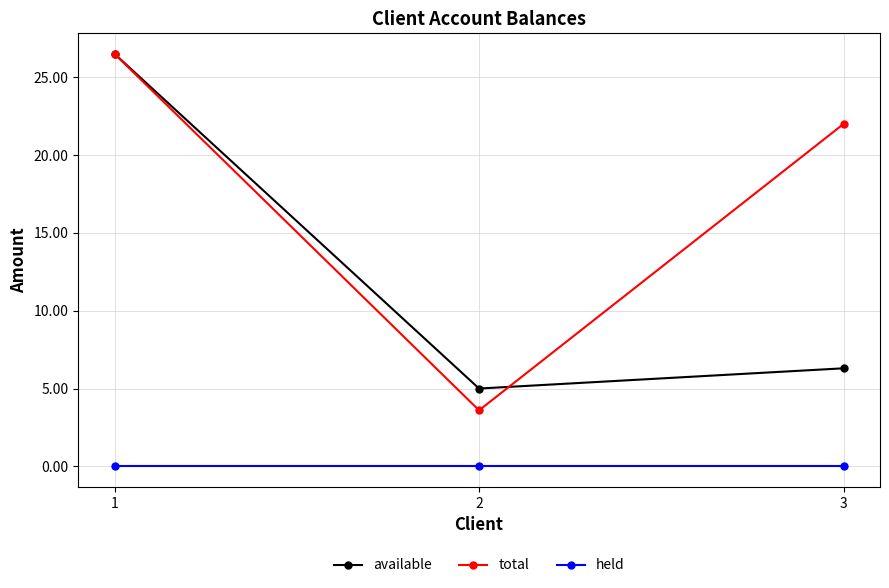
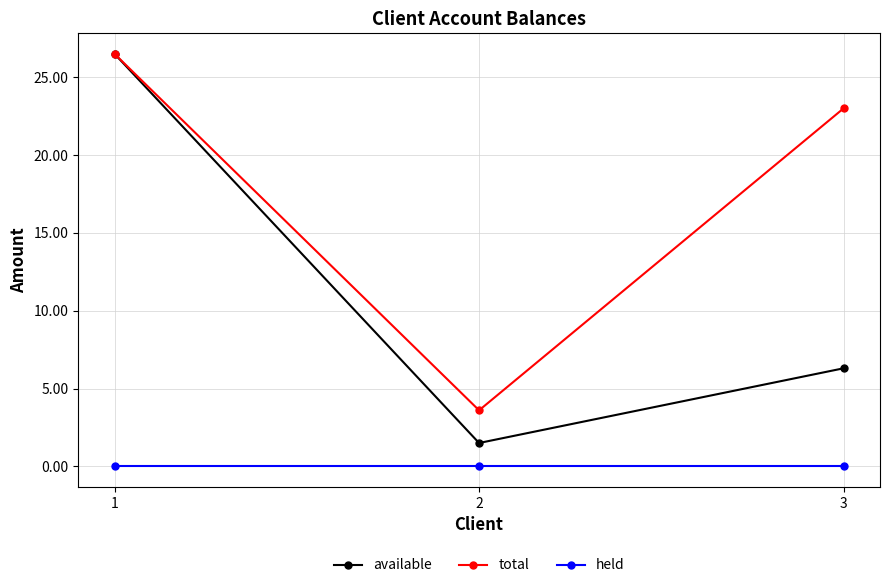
available, 2: 5.0 -> 1.5
total, 3: 22 -> 23
